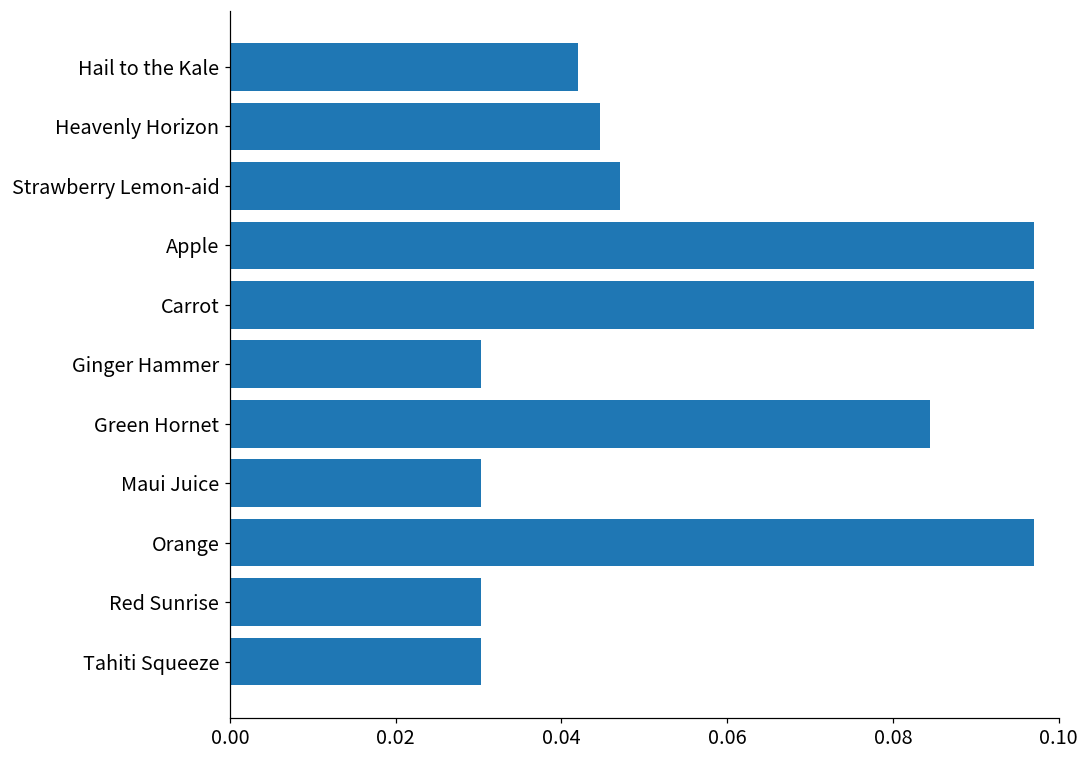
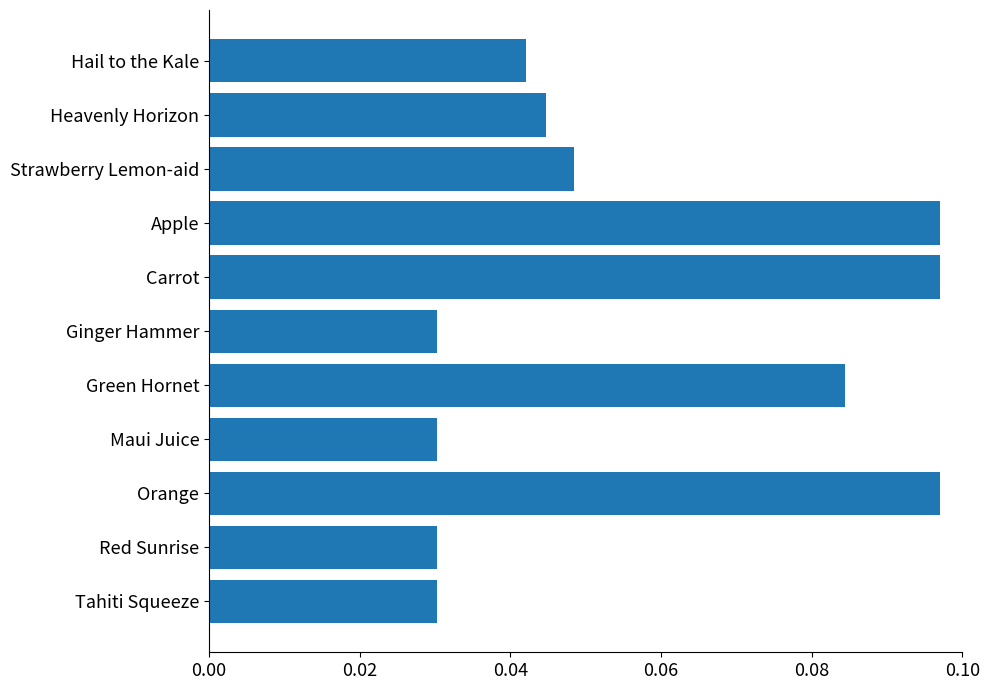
Strawberry Lemon-aid: 0.047 -> 0.049
